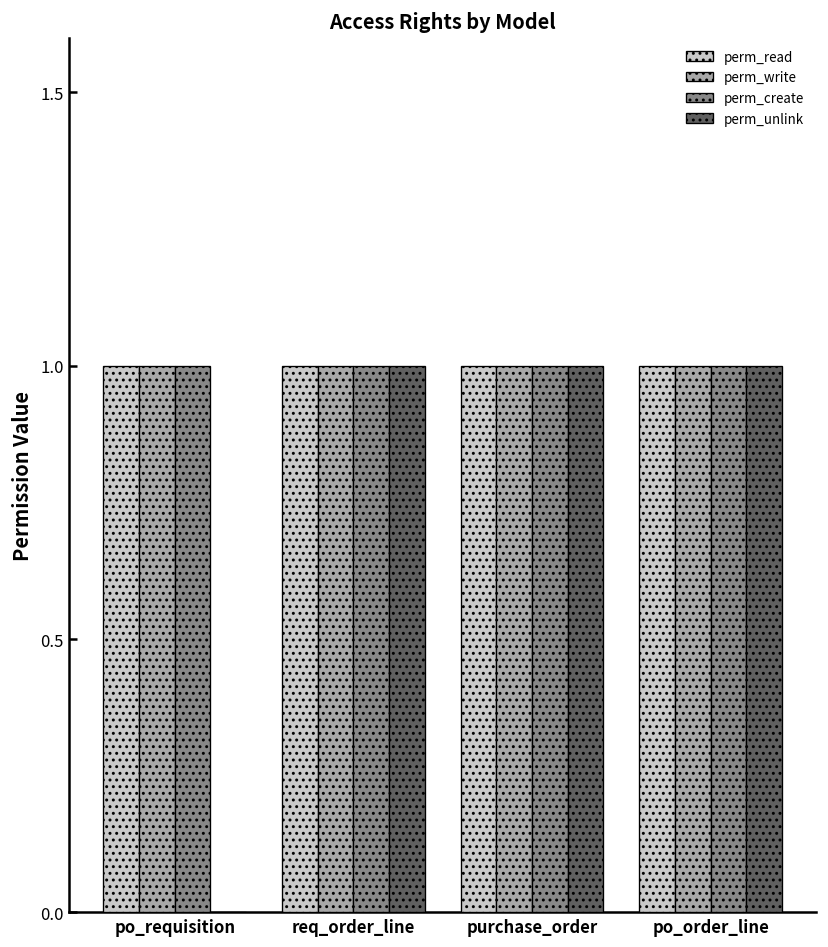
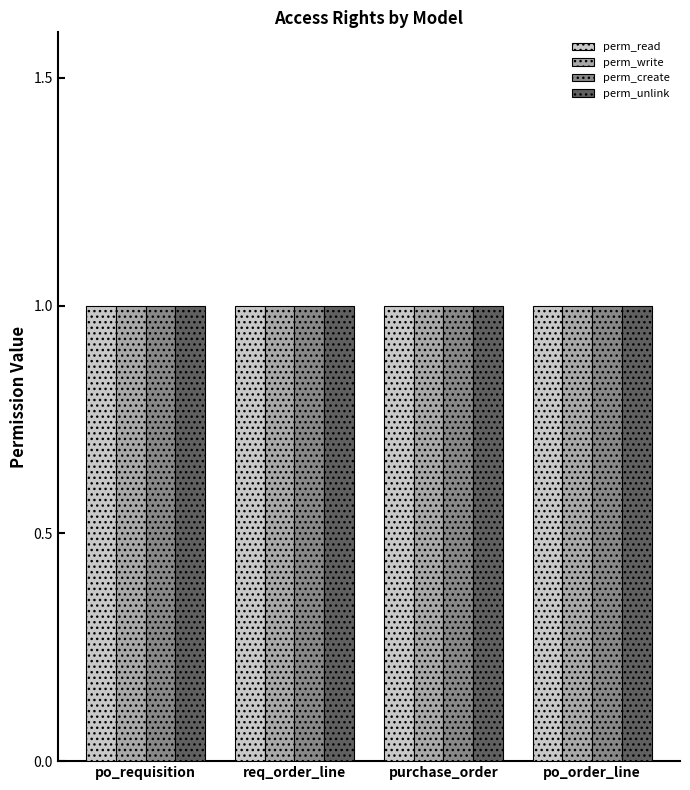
perm_unlink, po_requisition: 0 -> 1
